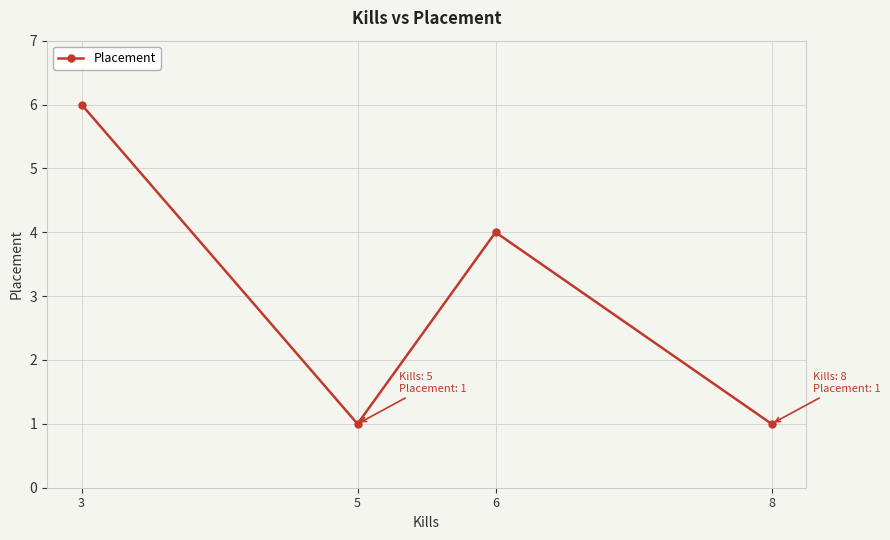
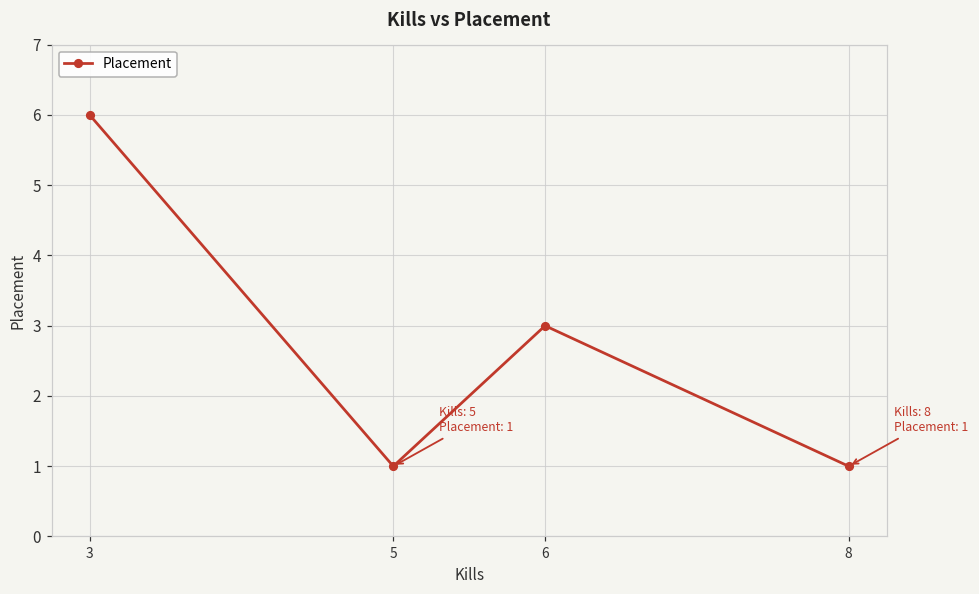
6: 4 -> 3
